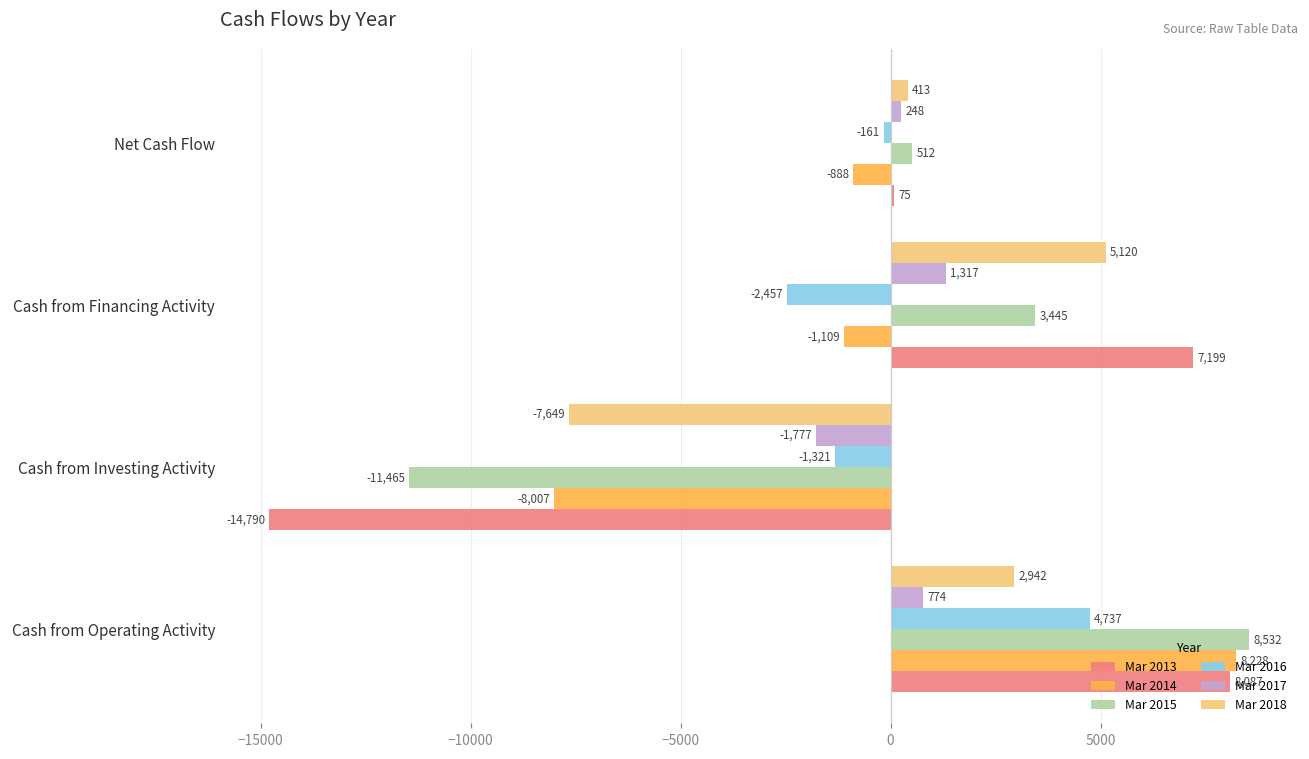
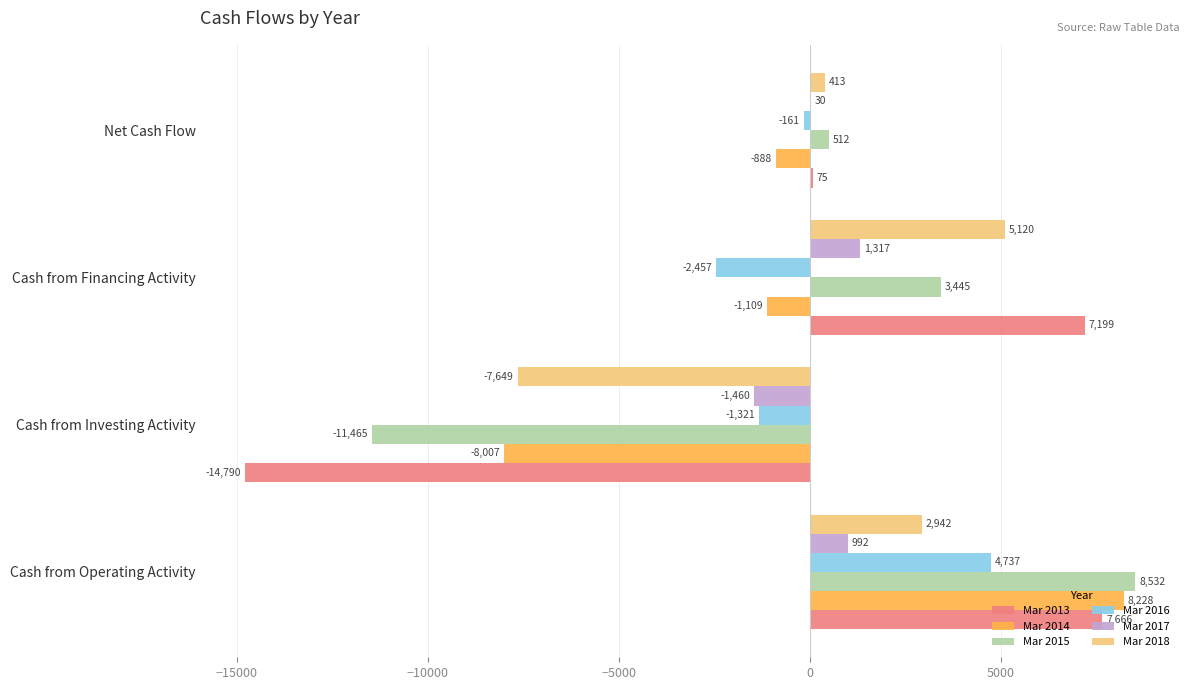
Mar 2017, Net Cash Flow: 248 -> 30
Mar 2017, Cash from Investing Activity: -1,777 -> -1,460
Mar 2017, Cash from Operating Activity: 774 -> 992
Mar 2013, Cash from Operating Activity: 8,087 -> 7,666
